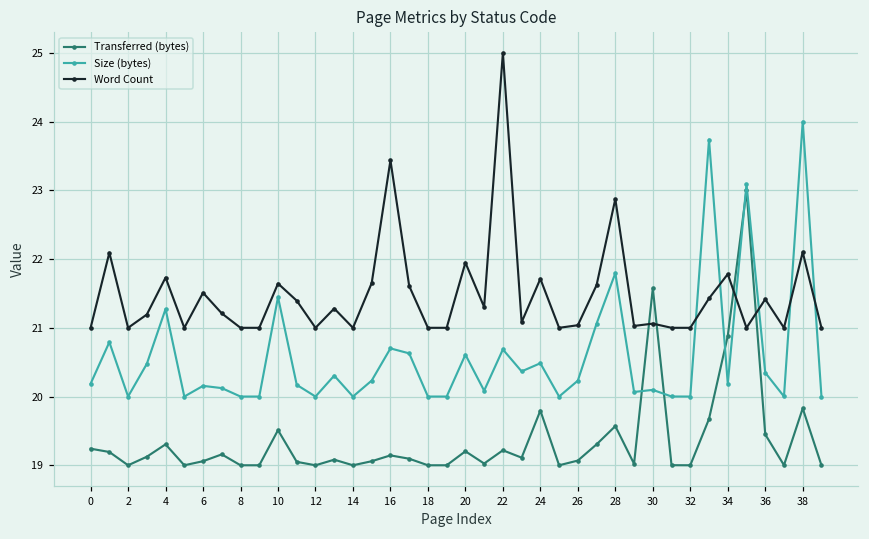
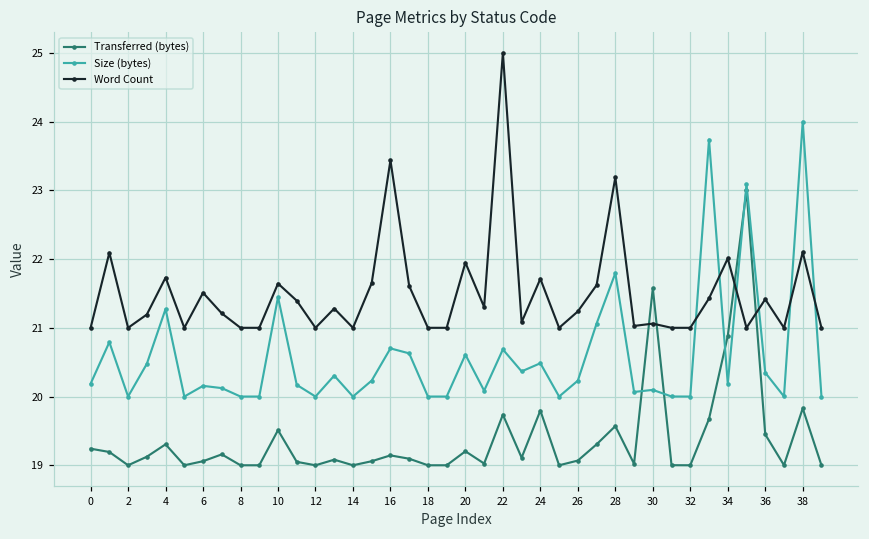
Transferred (bytes), 22: 19.2 -> 19.7
Word Count, 26: 21.0 -> 21.2
Word Count, 28: 22.9 -> 23.2
Word Count, 34: 21.8 -> 22.0
